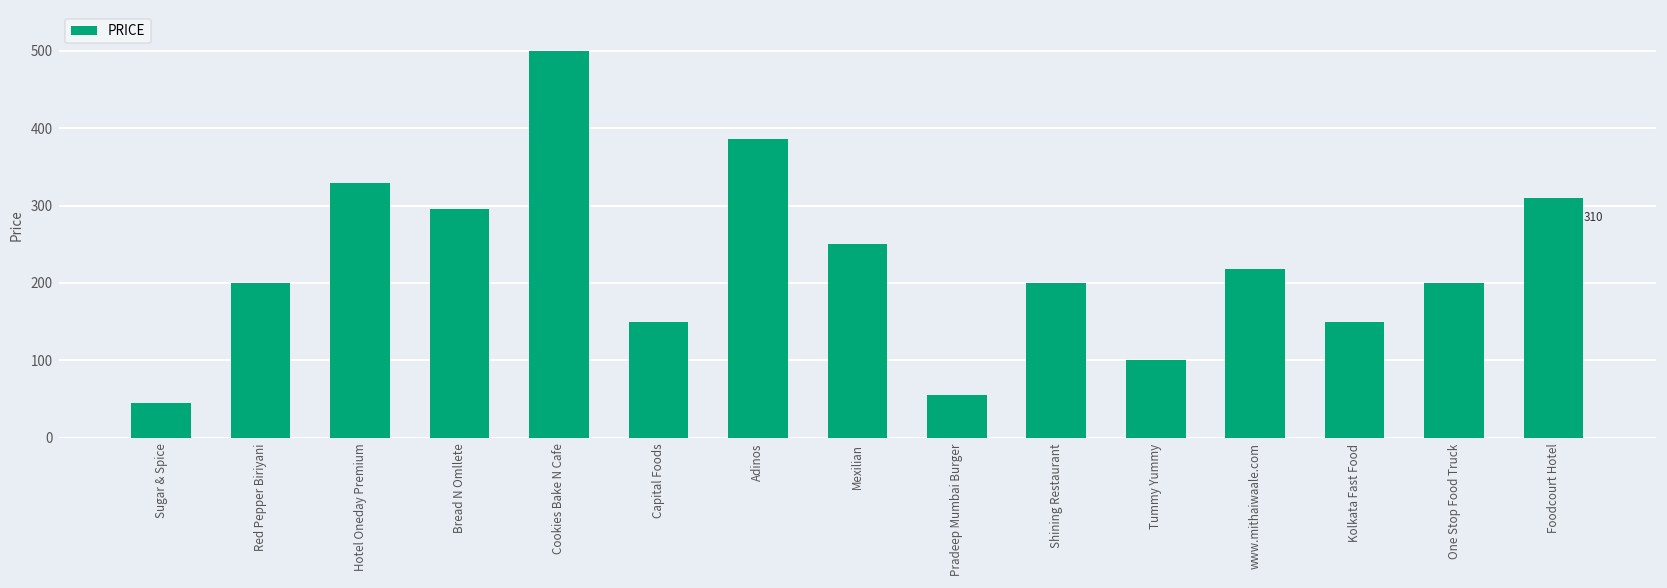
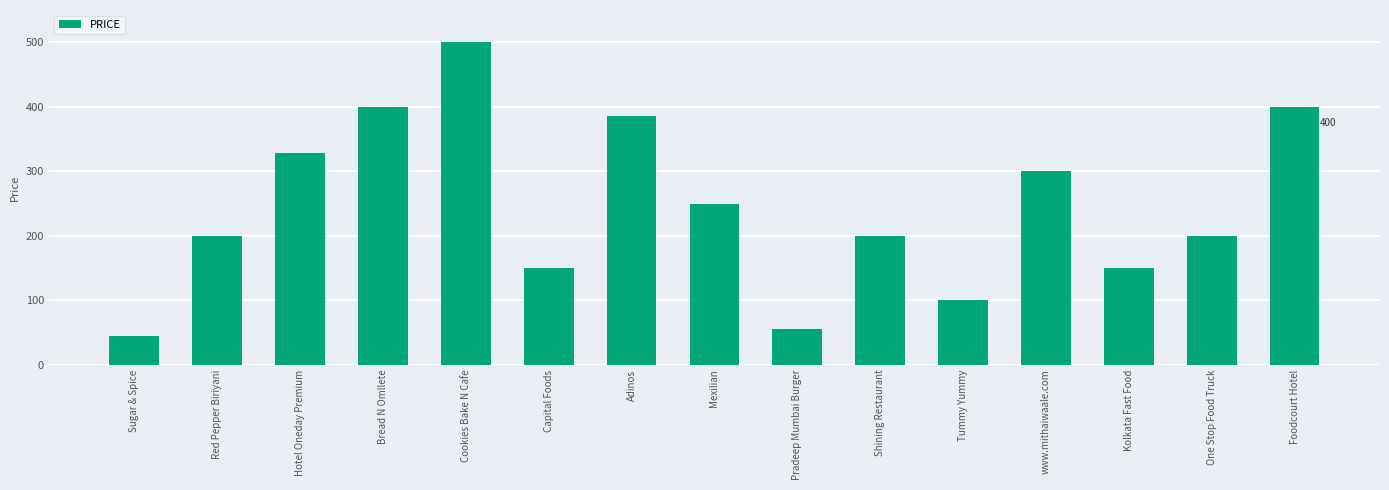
Bread N Omllete: 300 -> 400
www.mithaiwaale.com: 220 -> 300
Foodcourt Hotel: 310 -> 400
